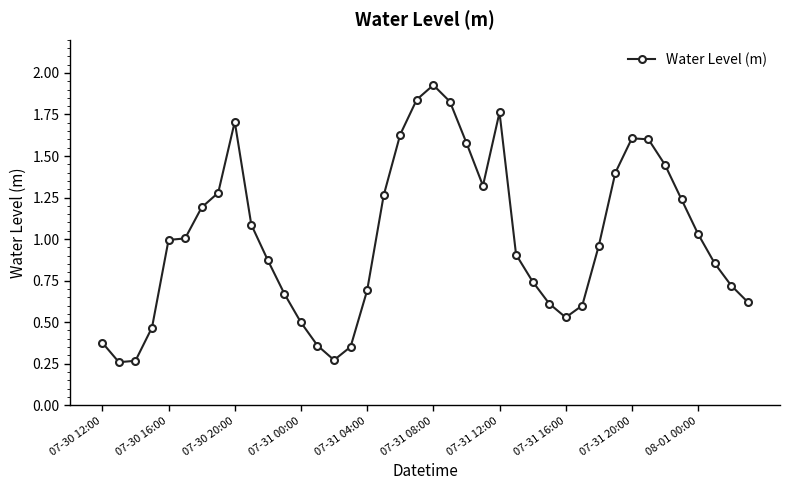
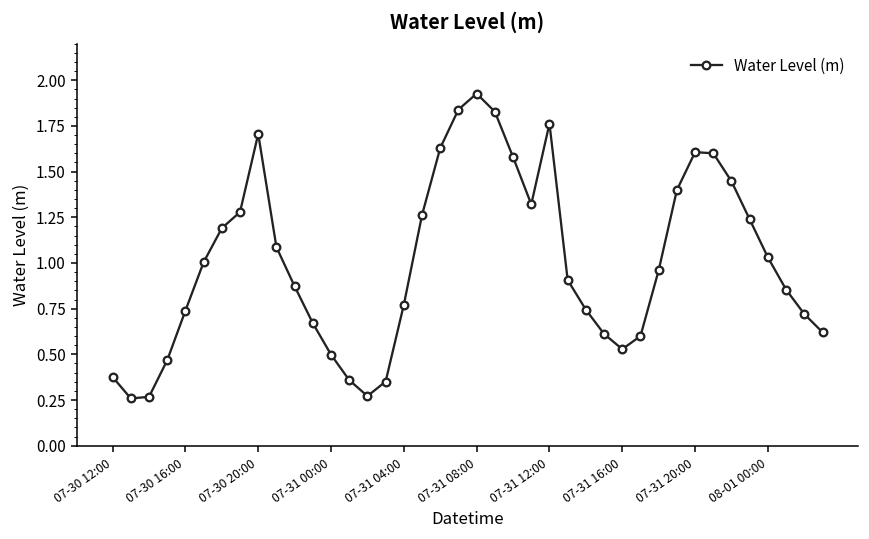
07-30 16:00: 0.99 -> 0.74
07-31 04:00: 0.69 -> 0.77
